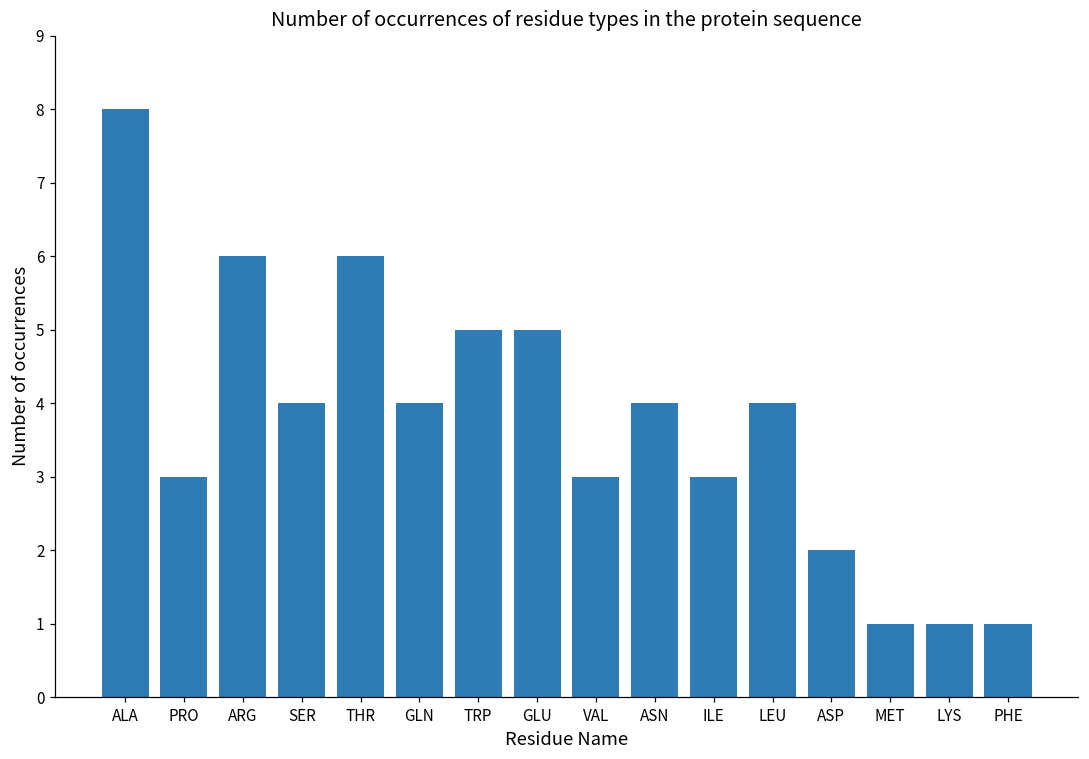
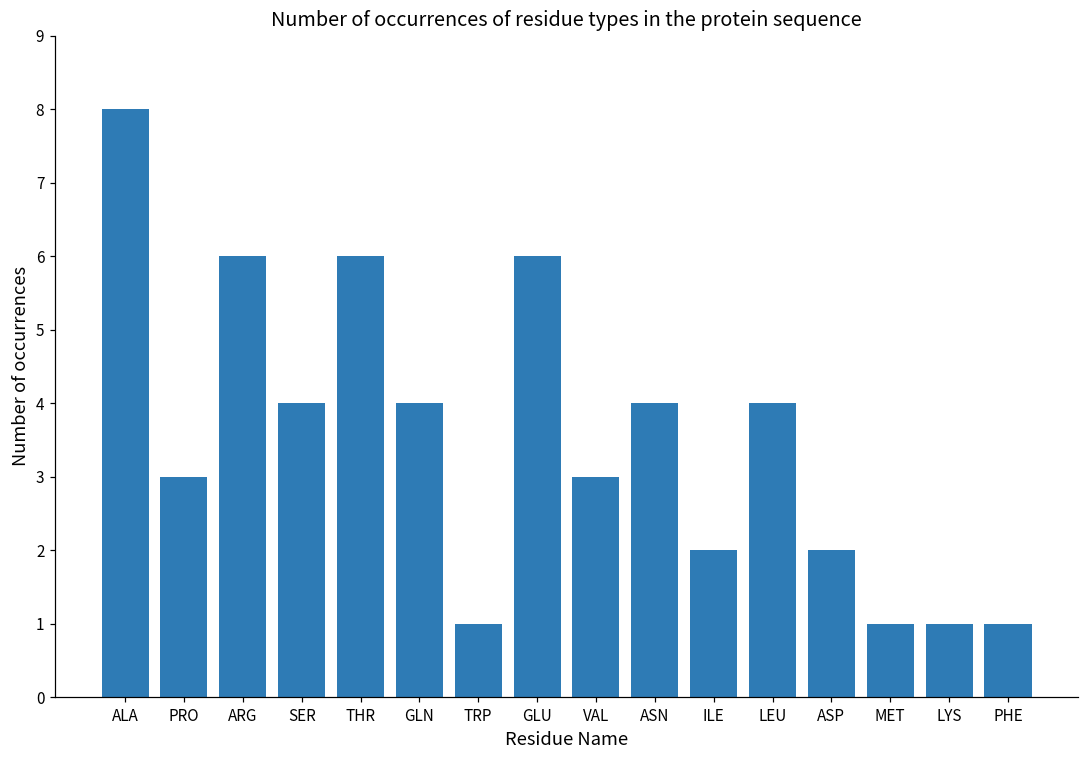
TRP: 5 -> 1
GLU: 5 -> 6
ILE: 3 -> 2
